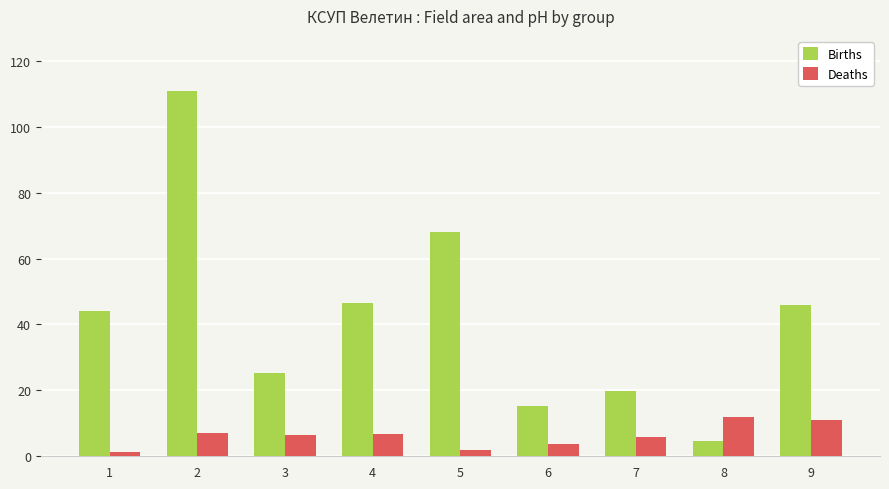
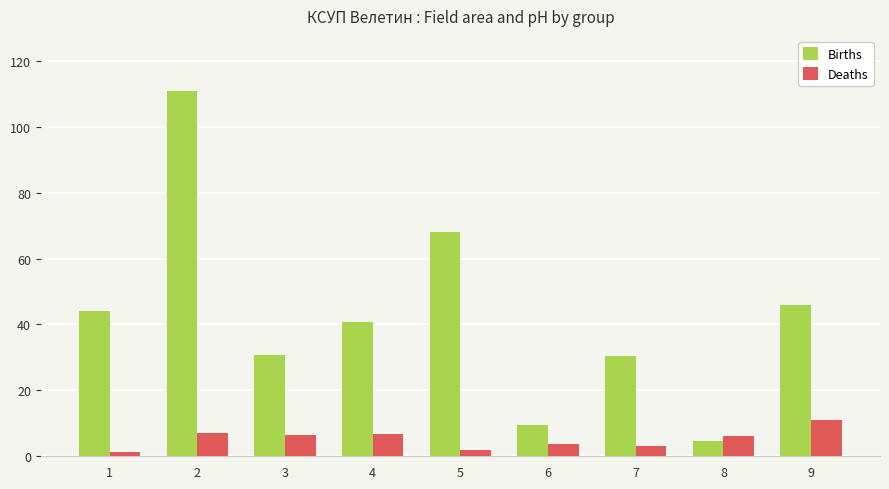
Births, 3: 25 -> 31
Births, 4: 46 -> 41
Births, 6: 15 -> 10
Births, 7: 20 -> 31
Deaths, 7: 6 -> 3
Deaths, 8: 12 -> 6
